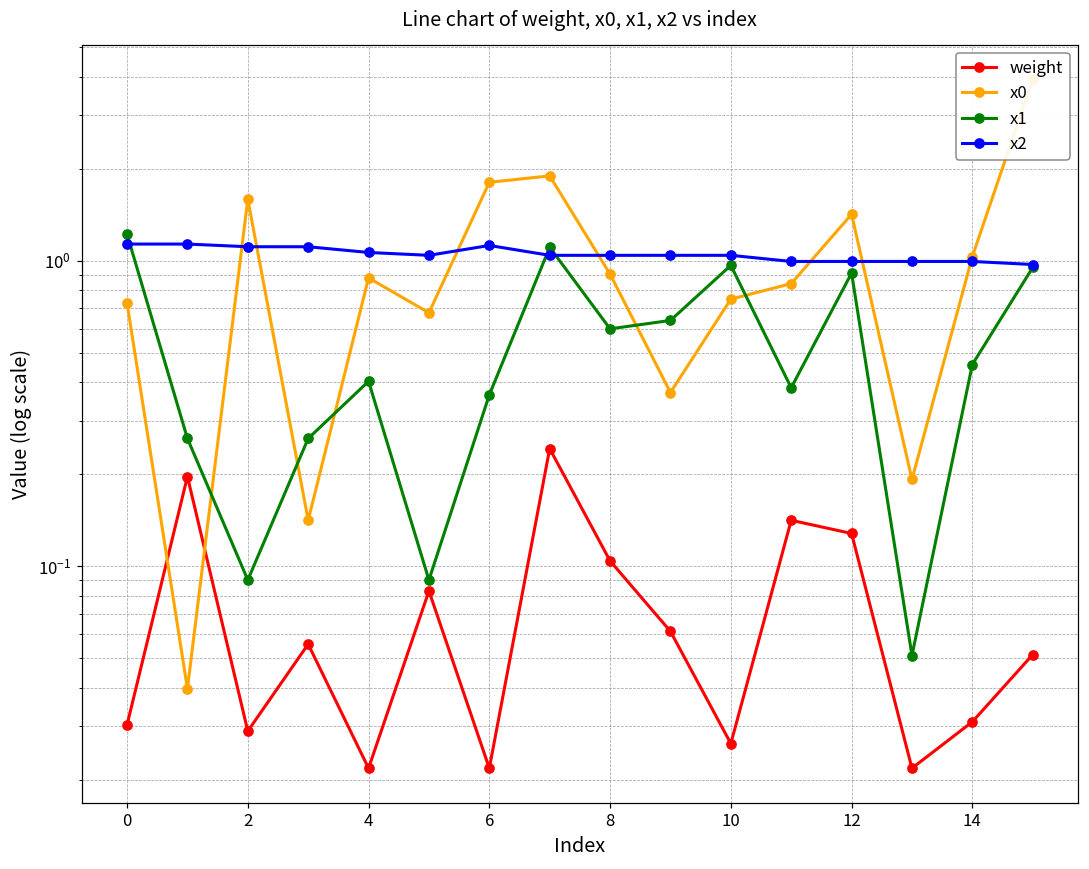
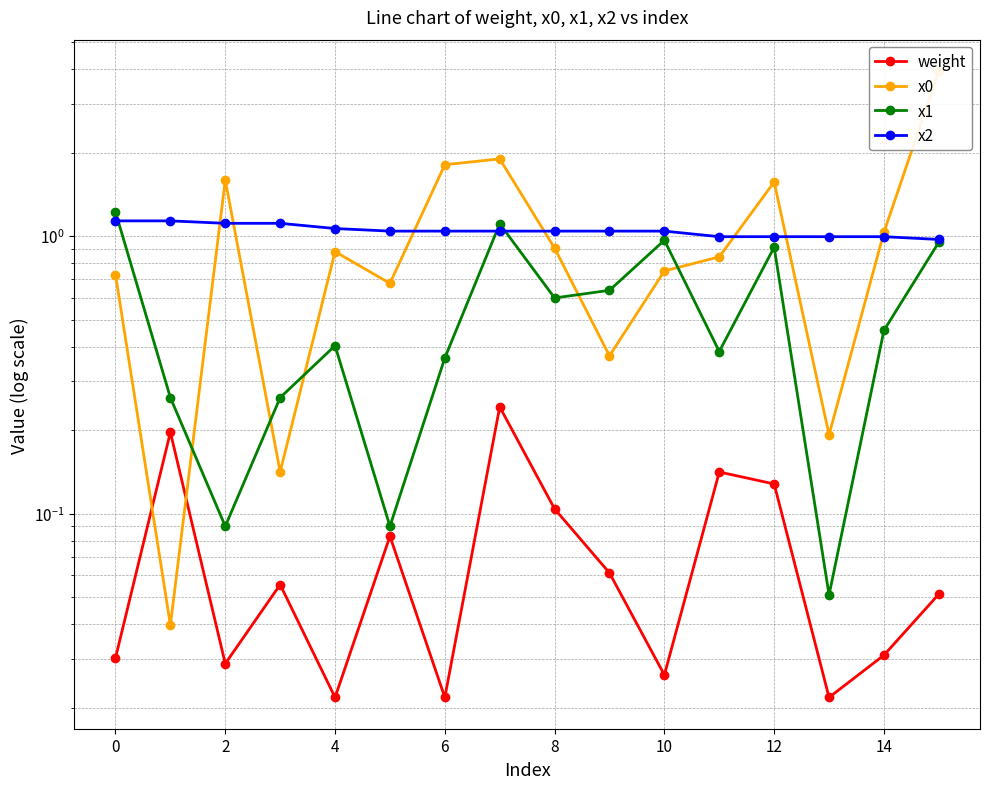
x2, 6: 1.12 -> 1.04
x0, 12: 1.4 -> 1.6
